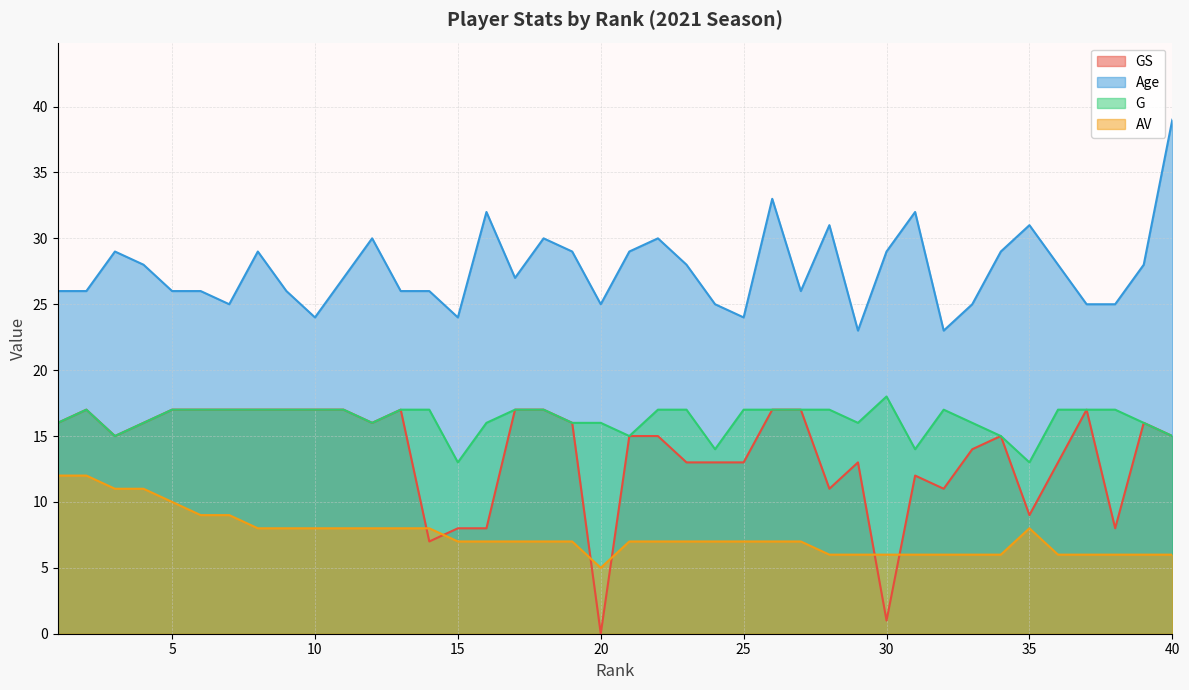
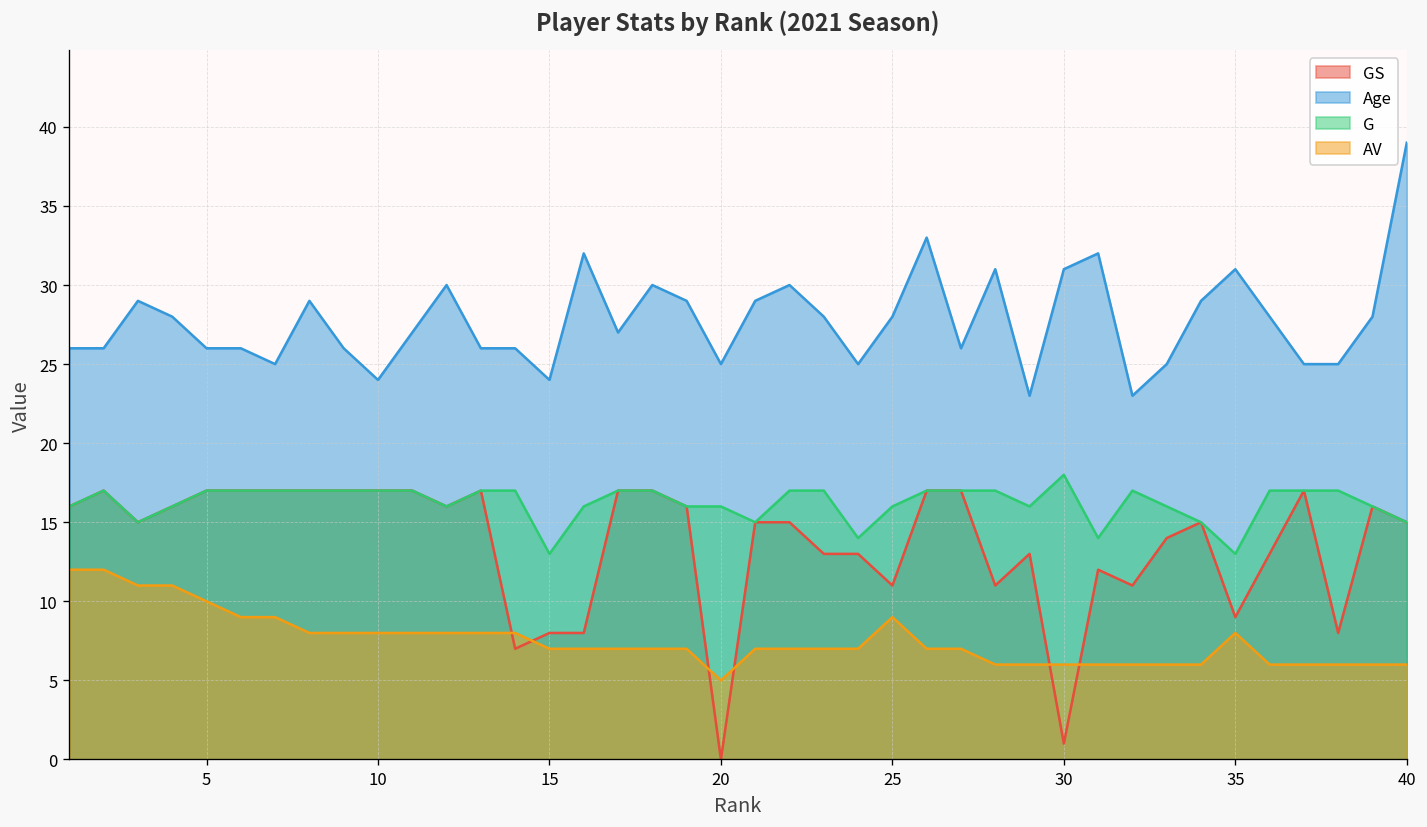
GS, 25: 13 -> 11
Age, 25: 24 -> 28
G, 25: 17 -> 16
AV, 25: 7 -> 9
Age, 30: 29 -> 31
